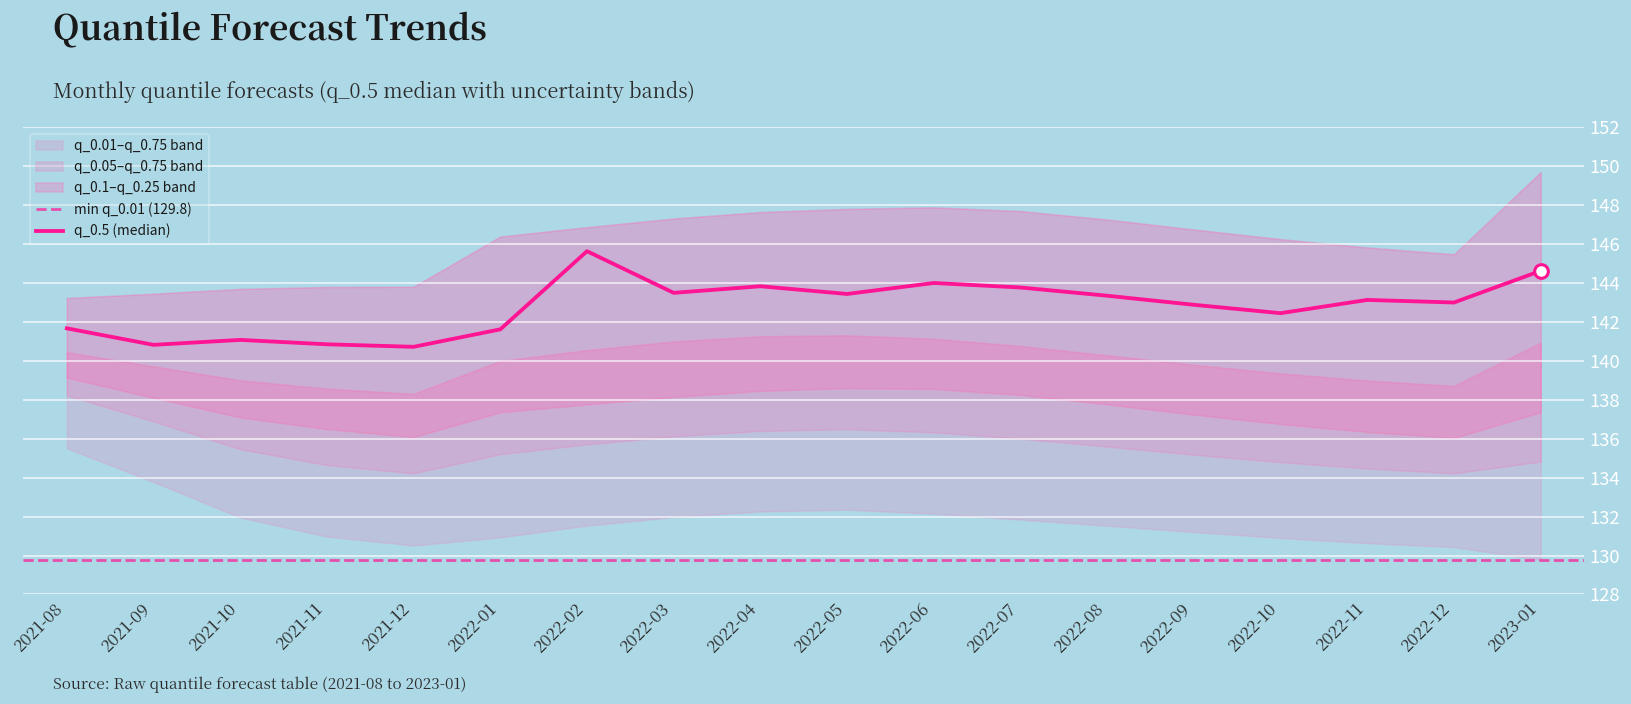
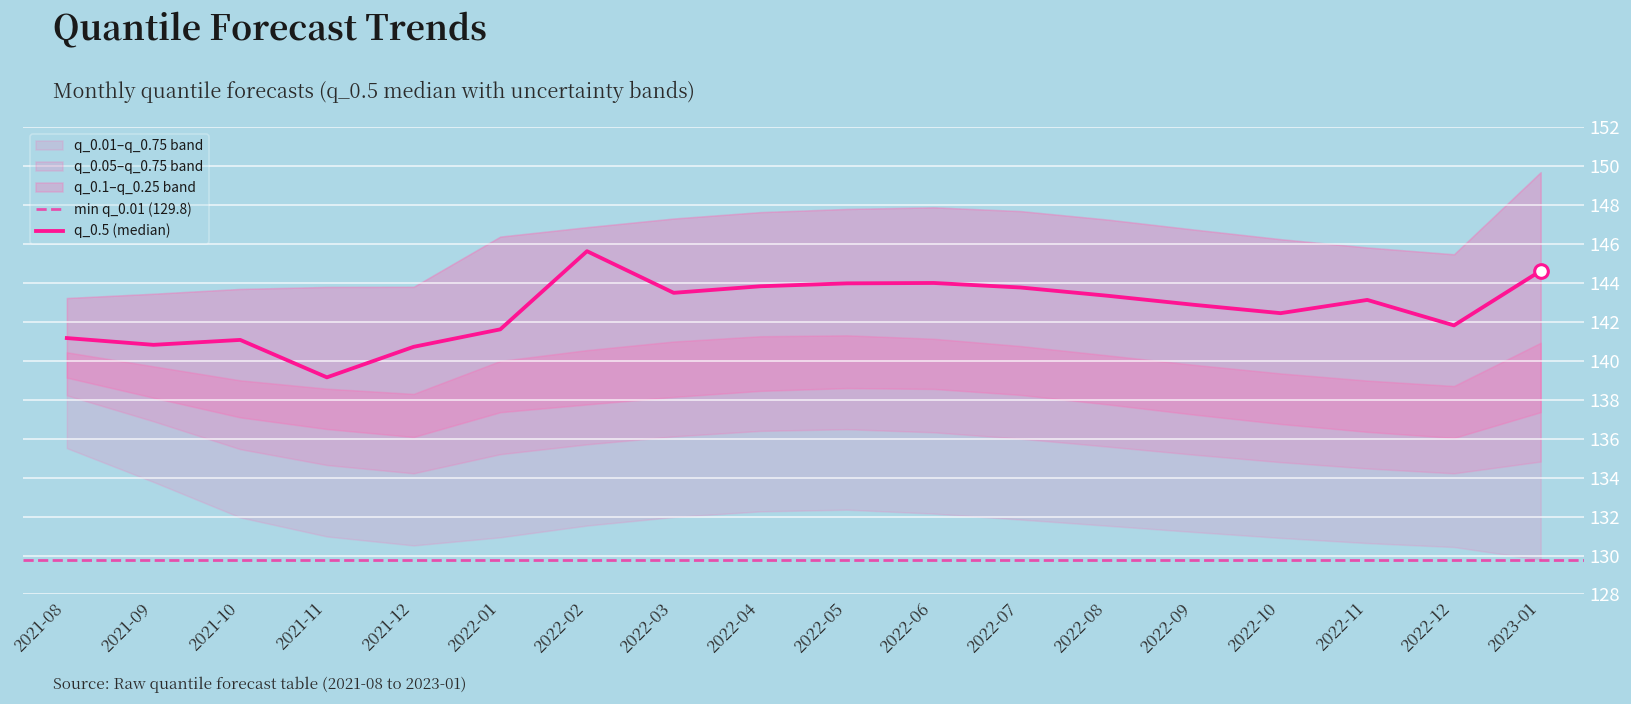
q_0.5 (median), 2021-08: 141.7 -> 141.2
q_0.5 (median), 2021-11: 140.8 -> 139.1
q_0.5 (median), 2022-05: 143.4 -> 144.0
q_0.5 (median), 2022-12: 143.0 -> 141.8
